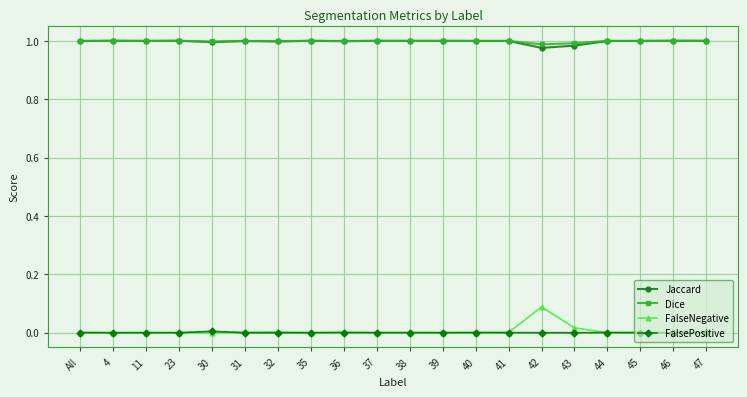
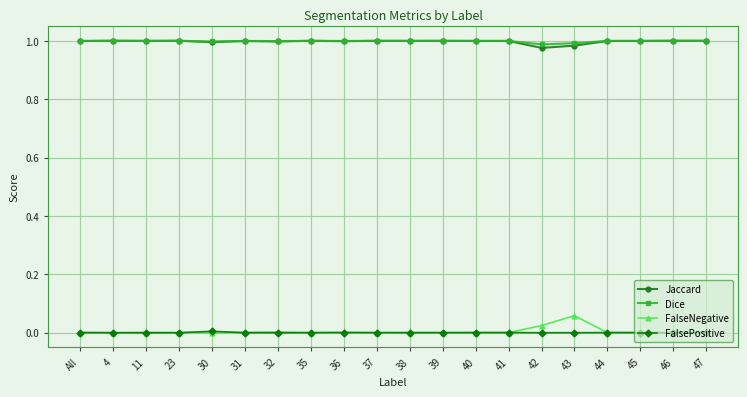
FalseNegative, 42: 0.09 -> 0.02
FalseNegative, 43: 0.02 -> 0.06
